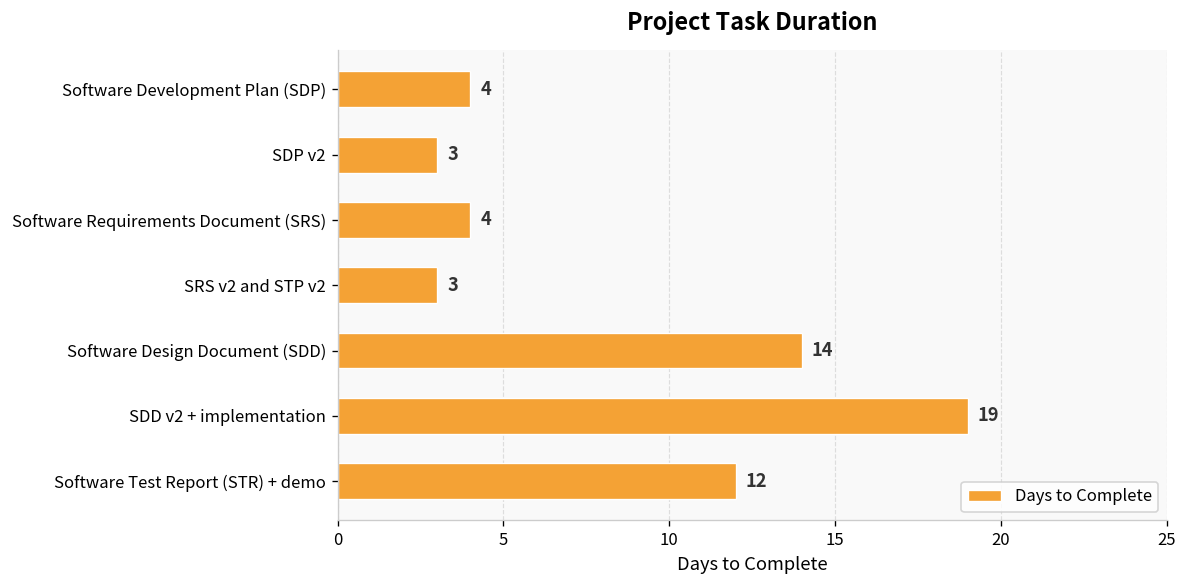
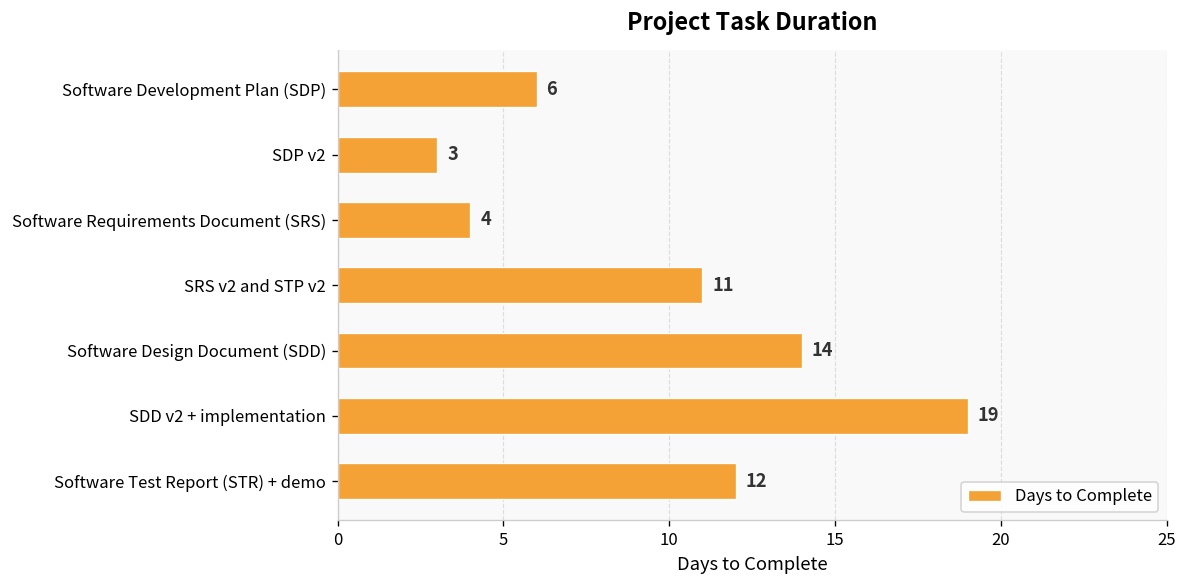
Software Development Plan (SDP): 4 -> 6
SRS v2 and STP v2: 3 -> 11
